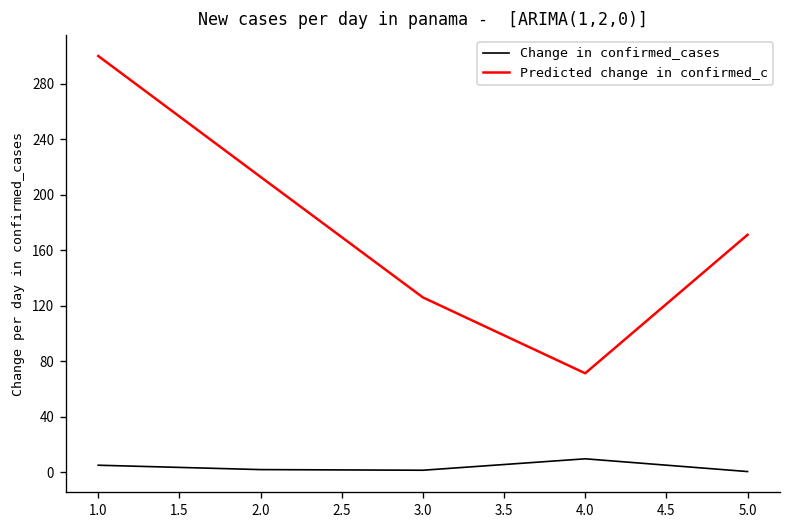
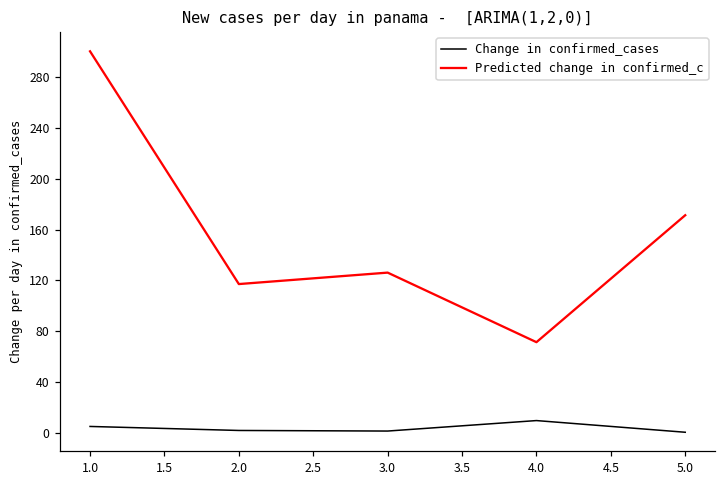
Predicted change in confirmed_c, 2.0: 213 -> 117
